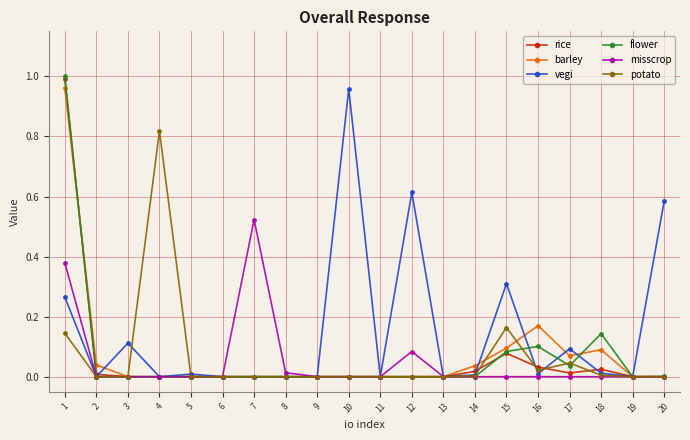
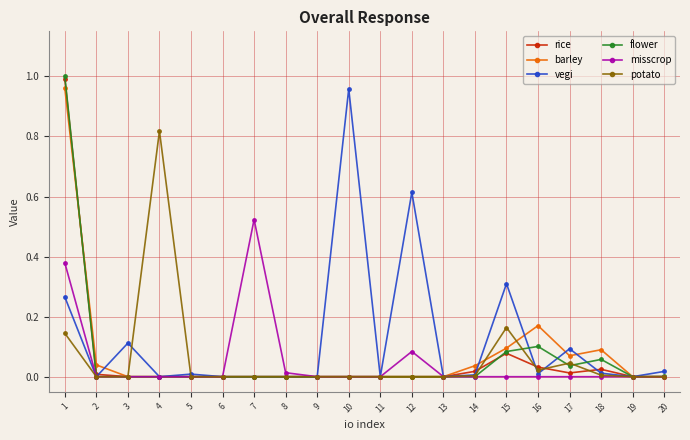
flower, 18: 0.14 -> 0.06
vegi, 20: 0.59 -> 0.02
